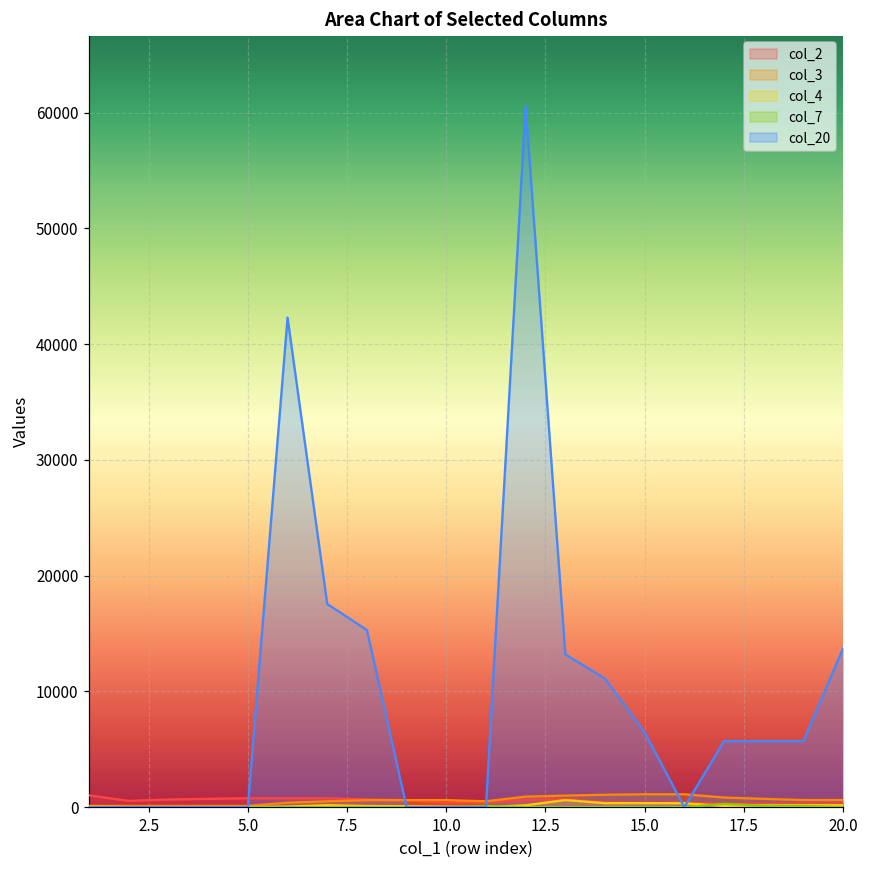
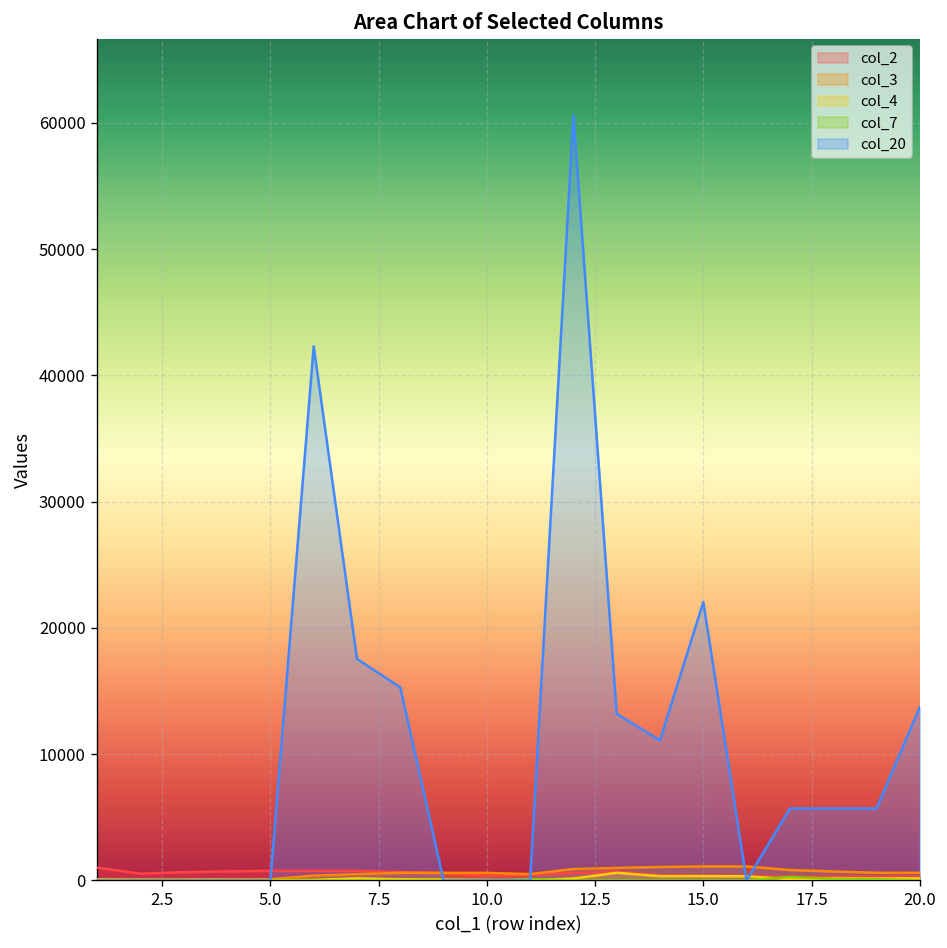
col_20, 15.0: 6500 -> 22100
